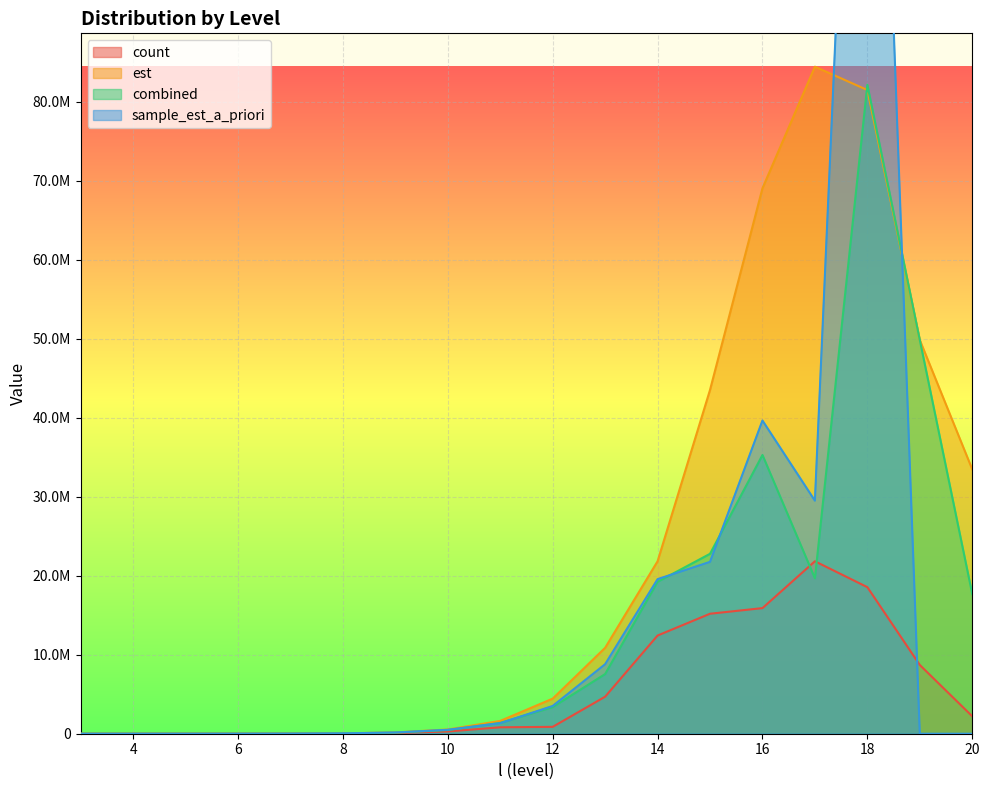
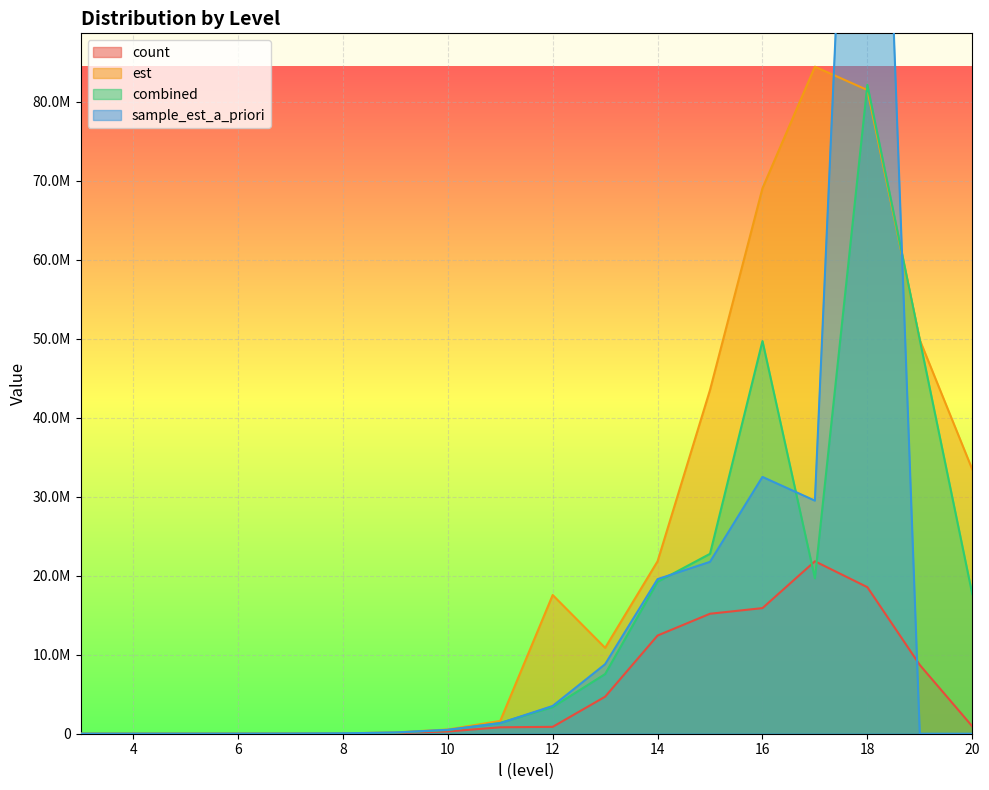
est, 12: 4000000 -> 18000000
combined, 16: 35000000 -> 50000000
sample_est_a_priori, 16: 40000000 -> 33000000
count, 20: 2000000 -> 1000000
